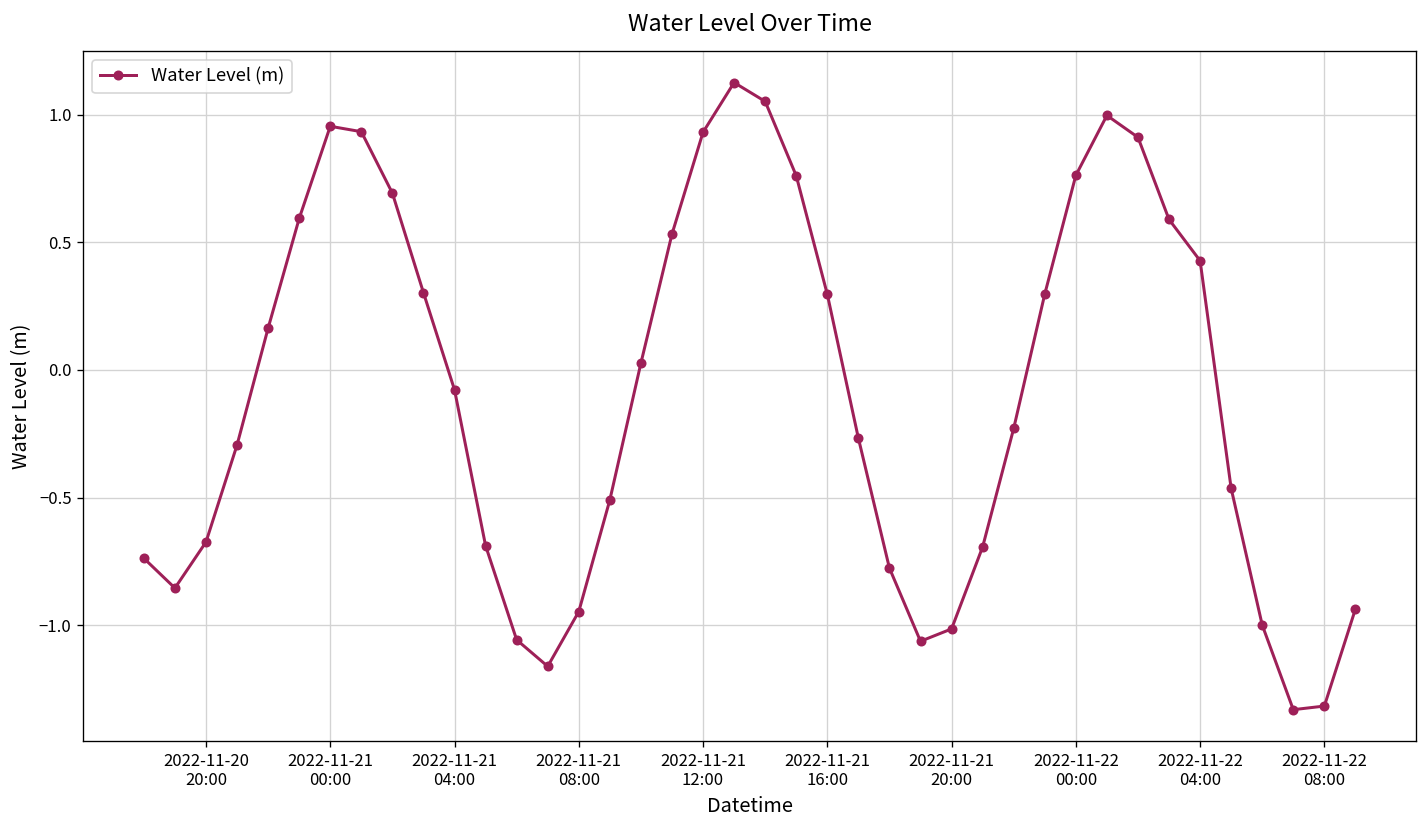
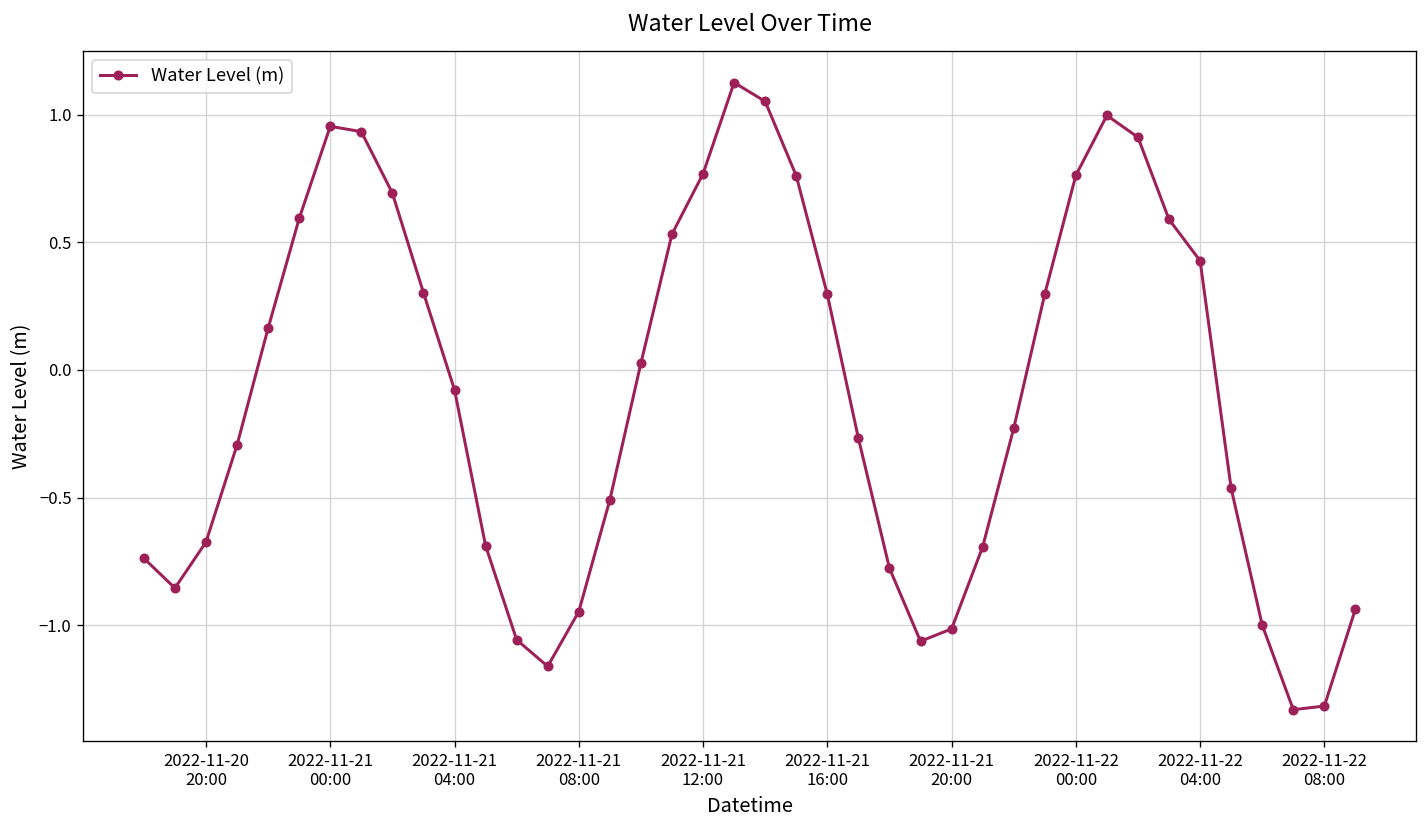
2022-11-21 12:00: 0.93 -> 0.77
